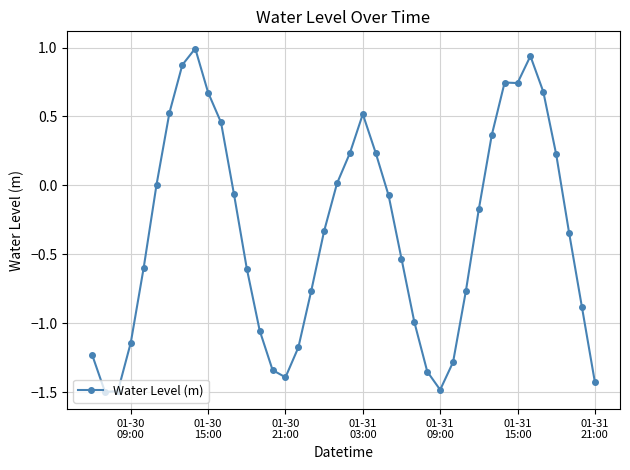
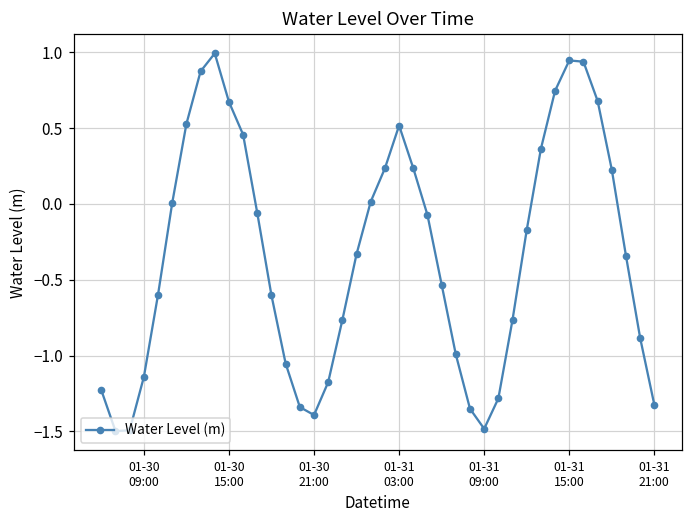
01-31 15:00: 0.74 -> 0.95
01-31 21:00: -1.43 -> -1.32
